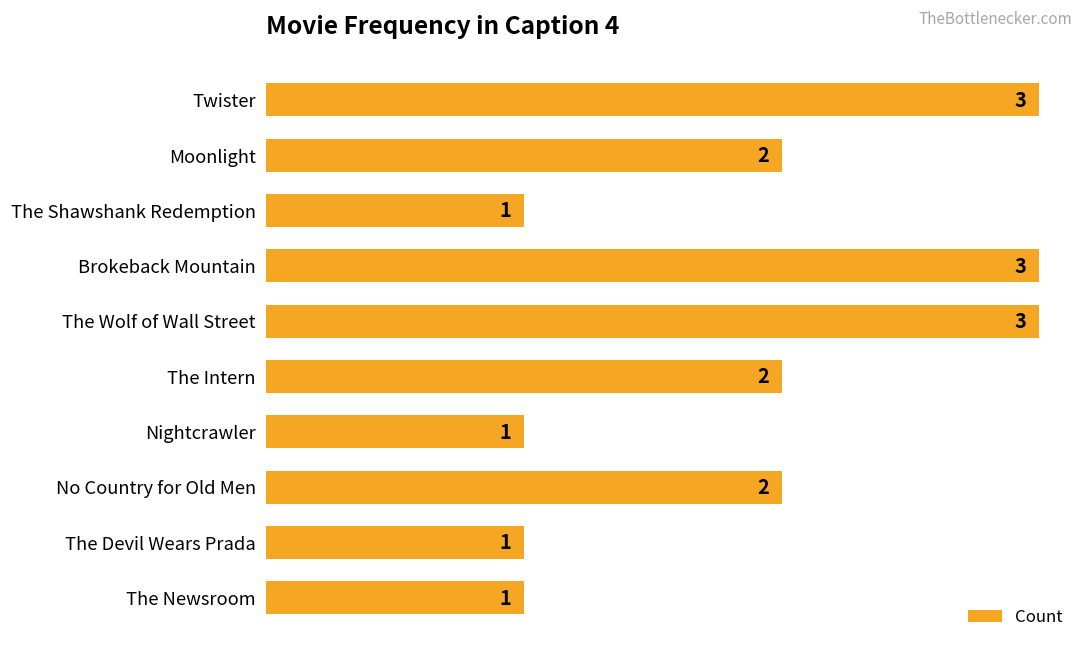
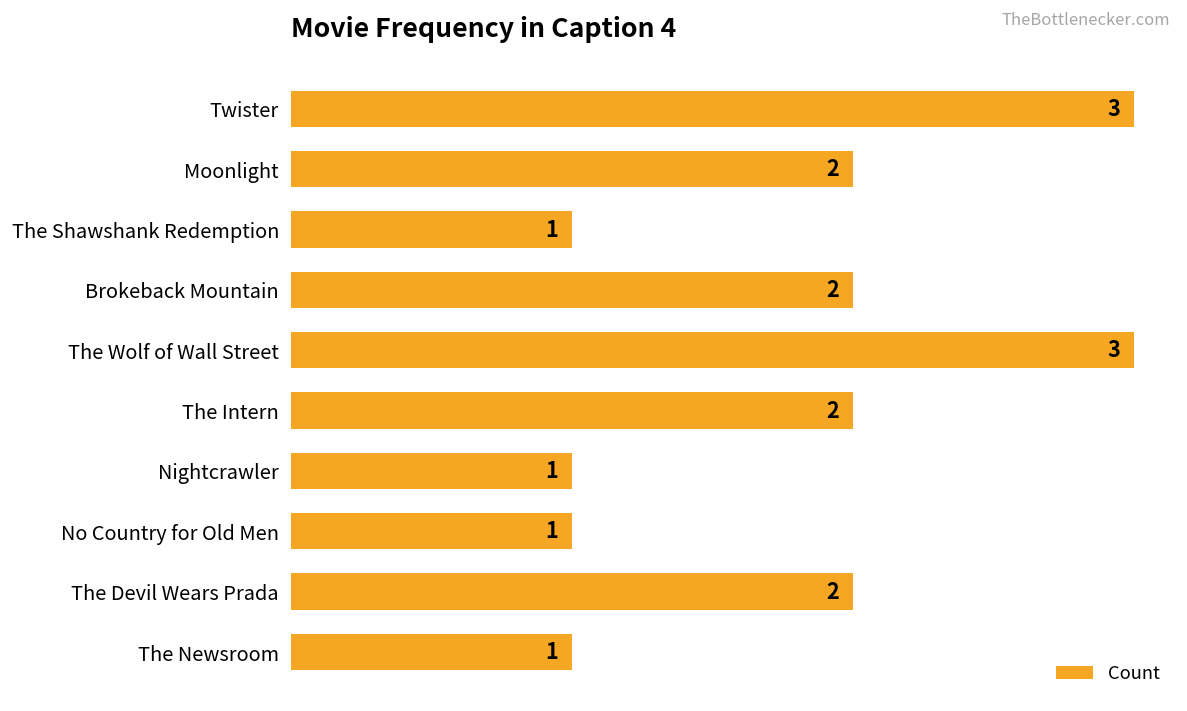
Brokeback Mountain: 3 -> 2
No Country for Old Men: 2 -> 1
The Devil Wears Prada: 1 -> 2
